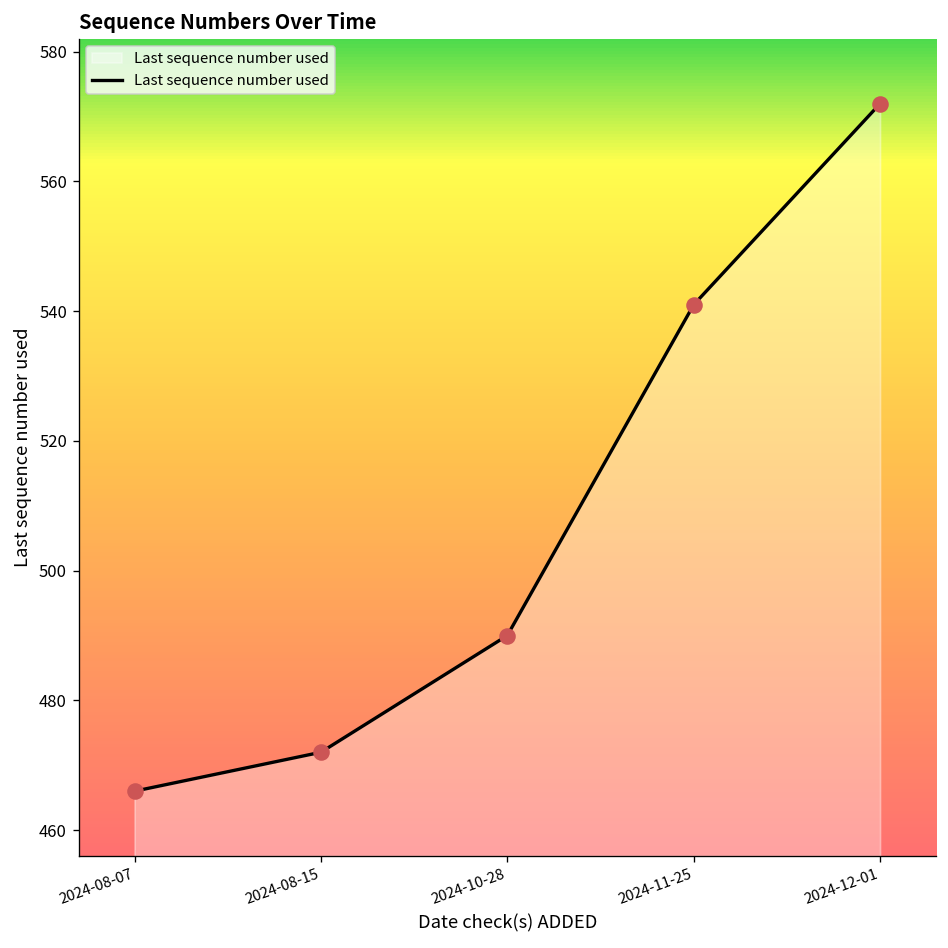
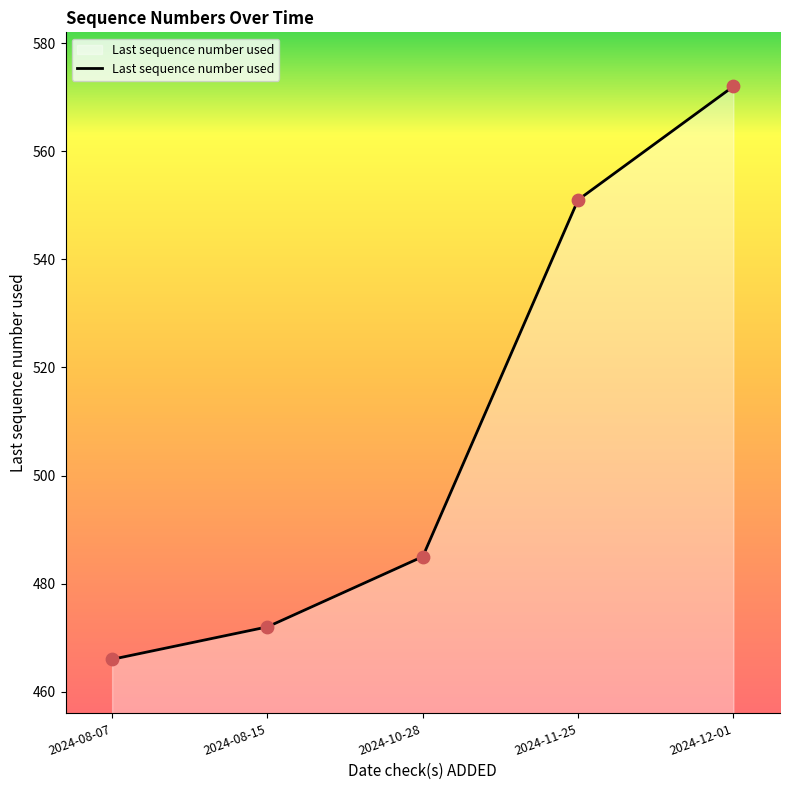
2024-10-28: 490 -> 485
2024-11-25: 541 -> 551
